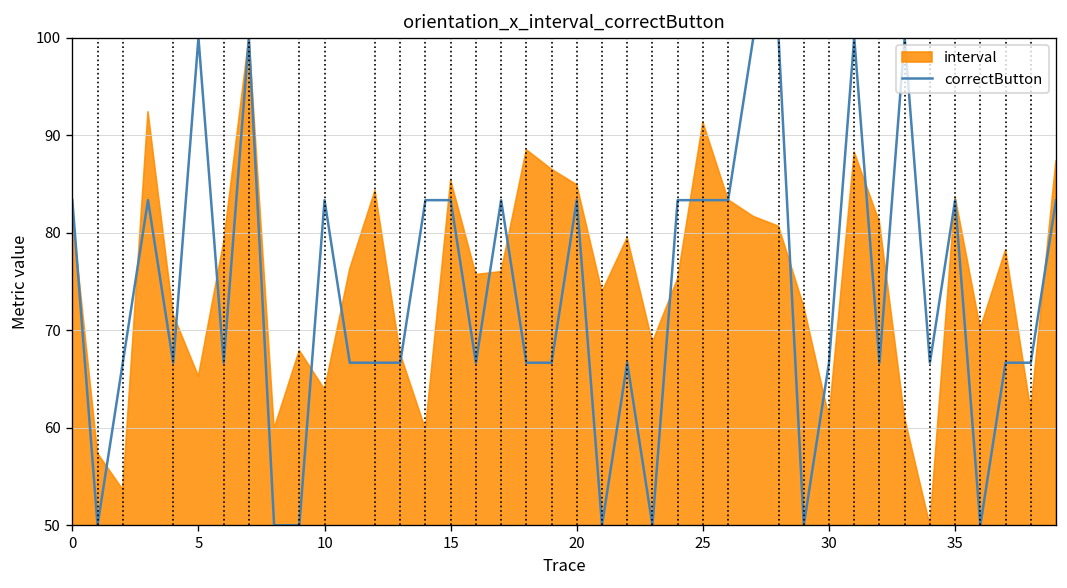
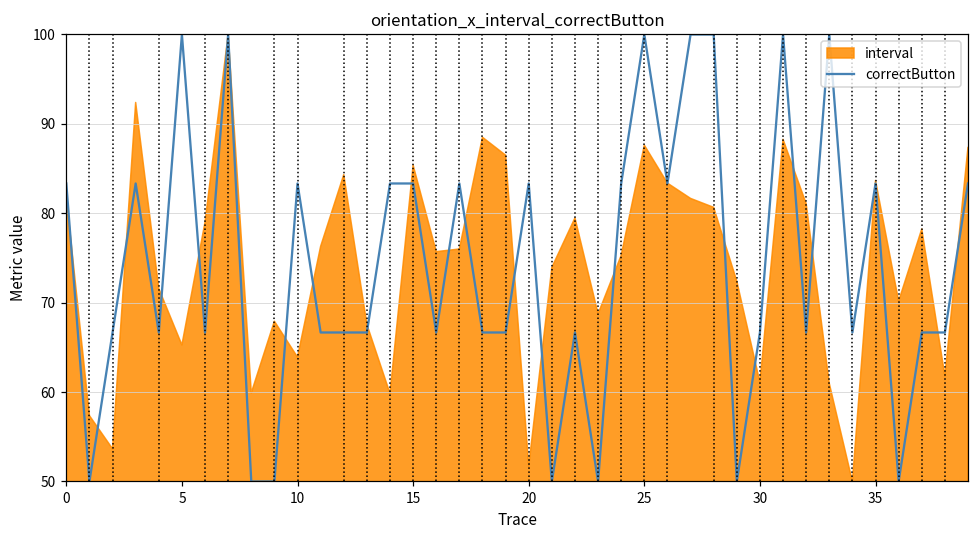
interval, 20: 85 -> 52
correctButton, 25: 83 -> 100
interval, 25: 91 -> 88
